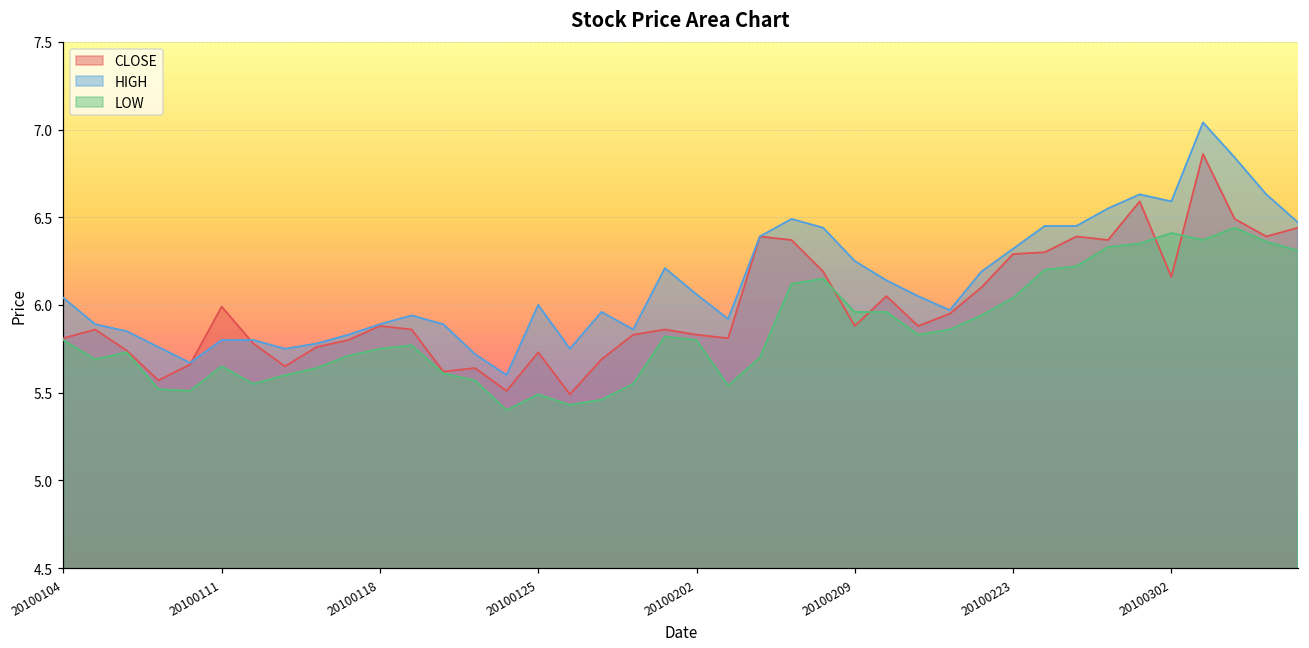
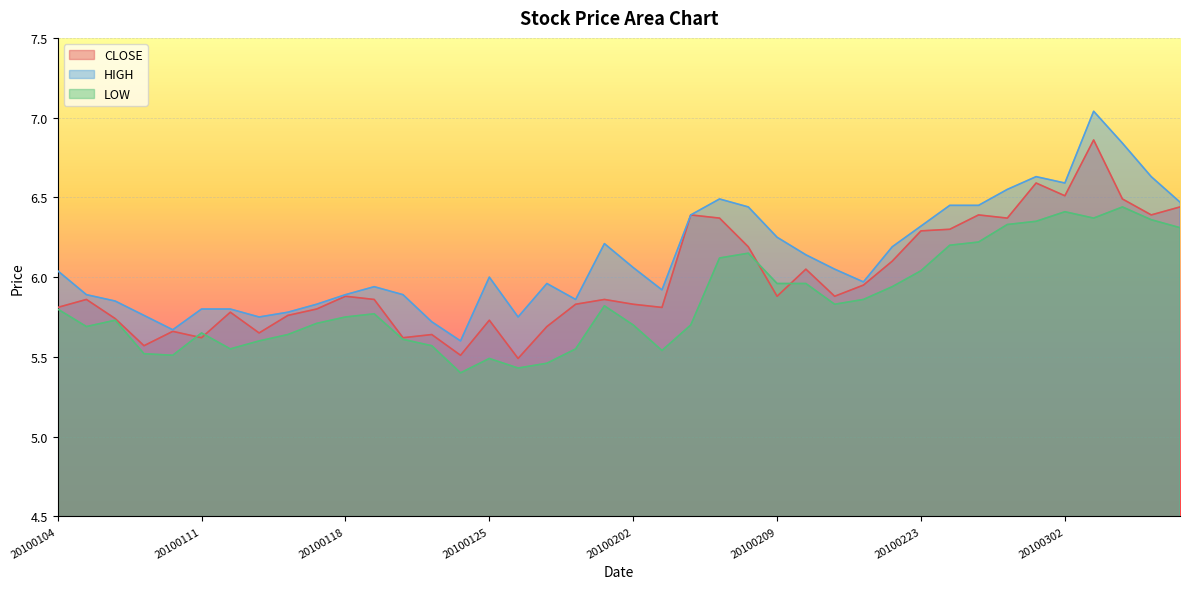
CLOSE, 20100111: 5.99 -> 5.62
LOW, 20100202: 5.8 -> 5.7
CLOSE, 20100302: 6.16 -> 6.51
